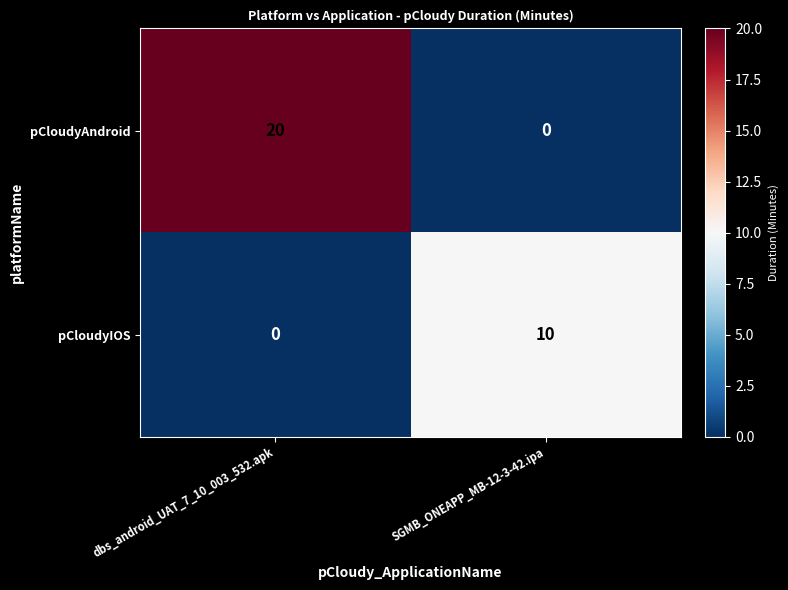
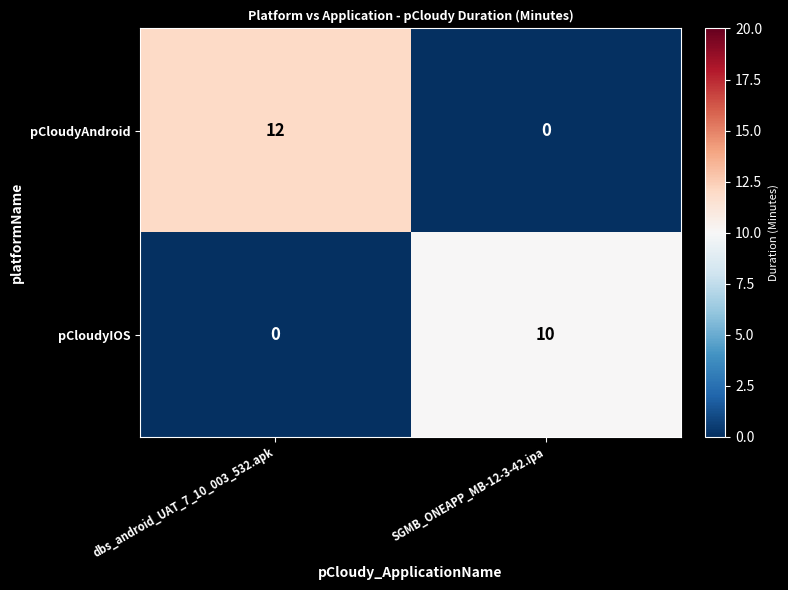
pCloudyAndroid, dbs_android_UAT_7_10_003_532.apk: 20 -> 12
